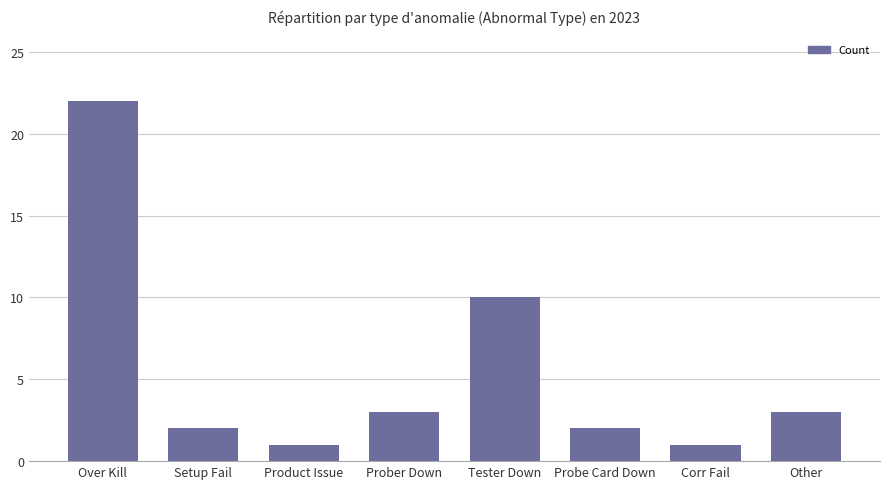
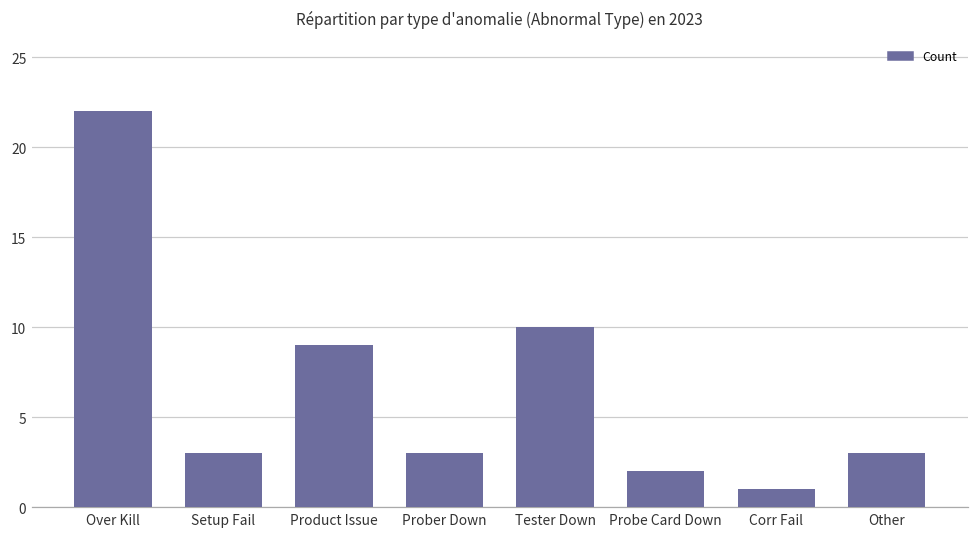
Setup Fail: 2 -> 3
Product Issue: 1 -> 9
